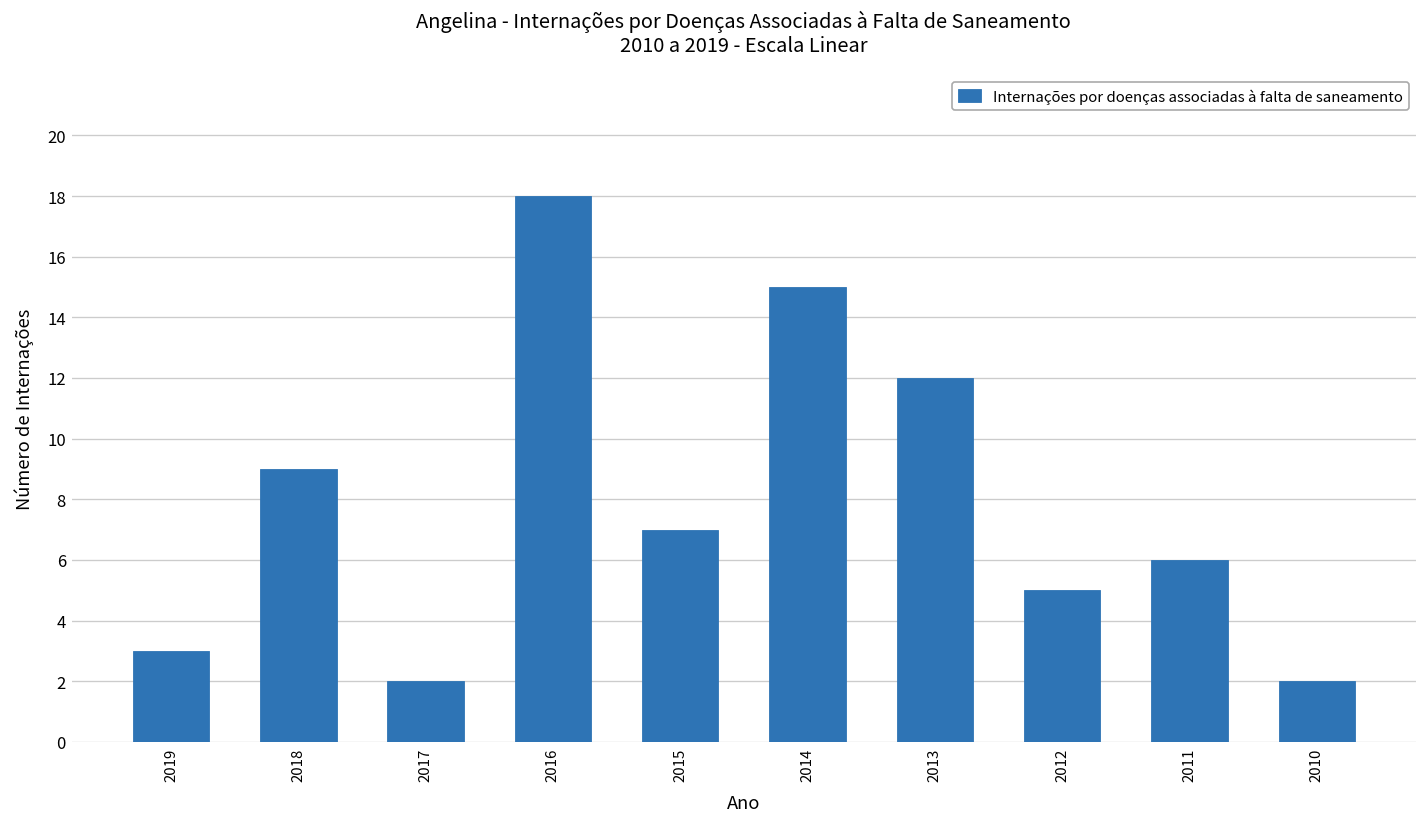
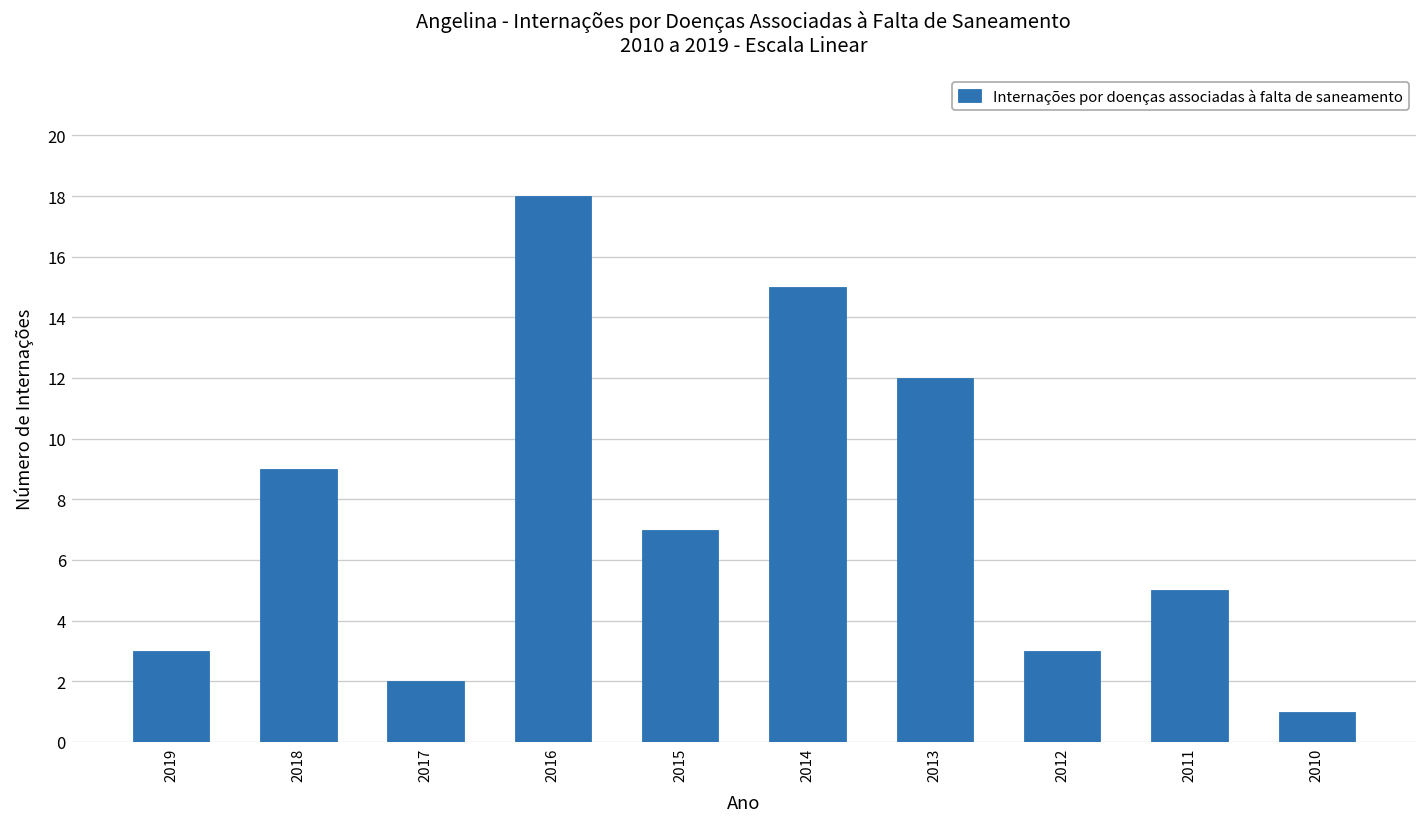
2012: 5 -> 3
2011: 6 -> 5
2010: 2 -> 1
